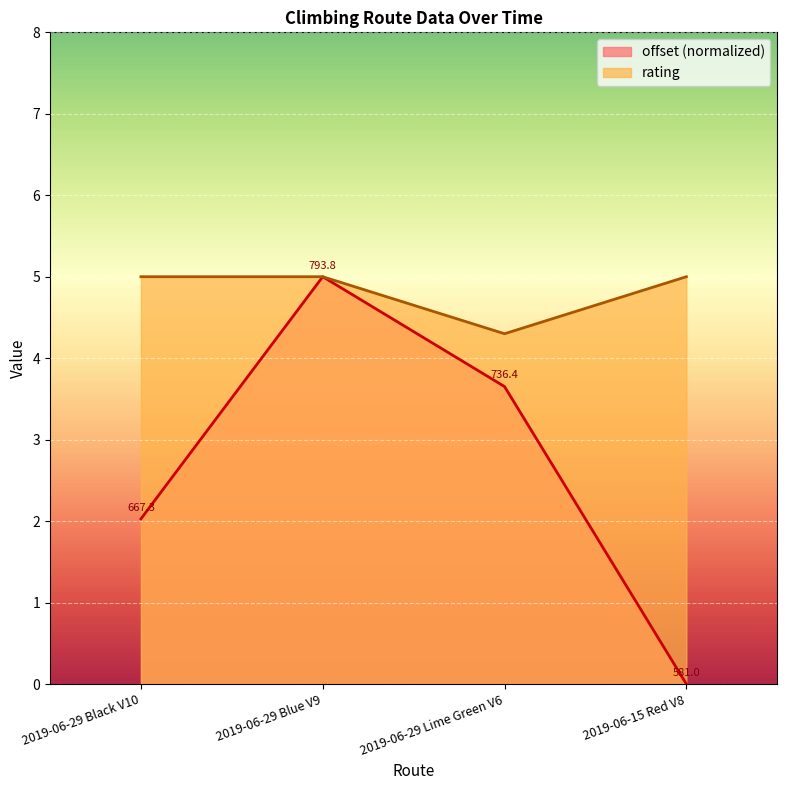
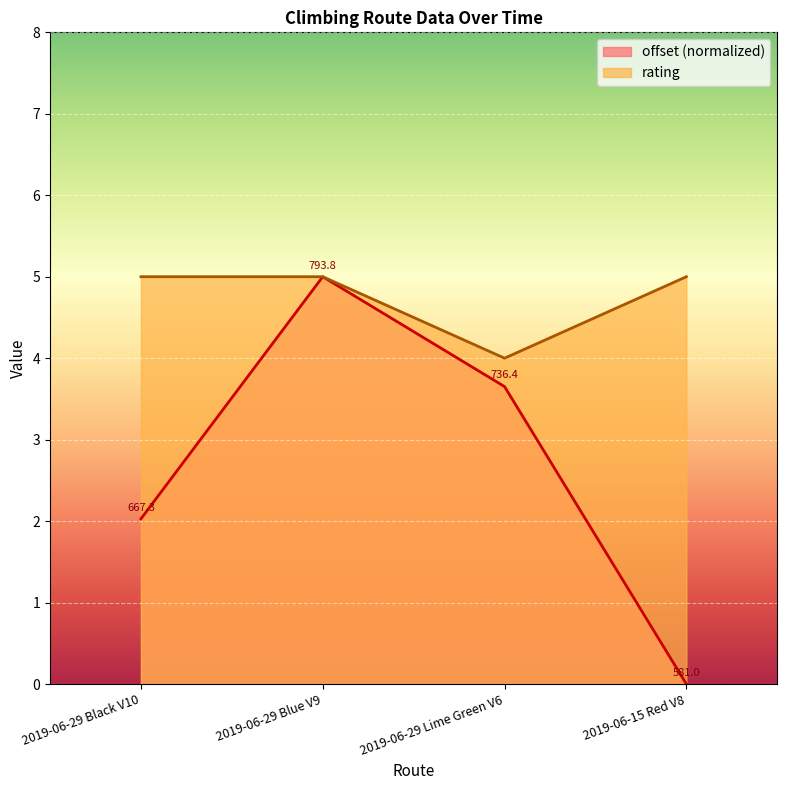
rating, 2019-06-29 Lime Green V6: 4.3 -> 4.0
